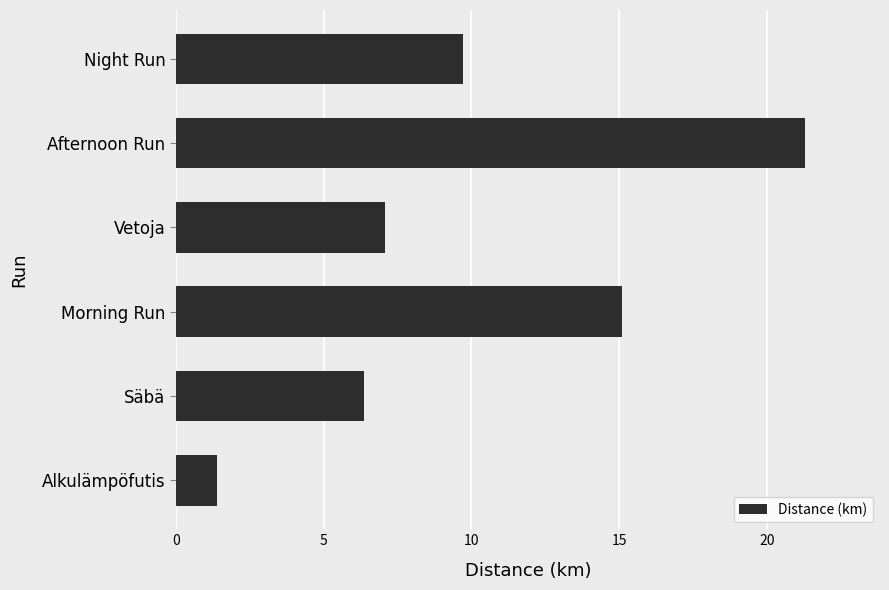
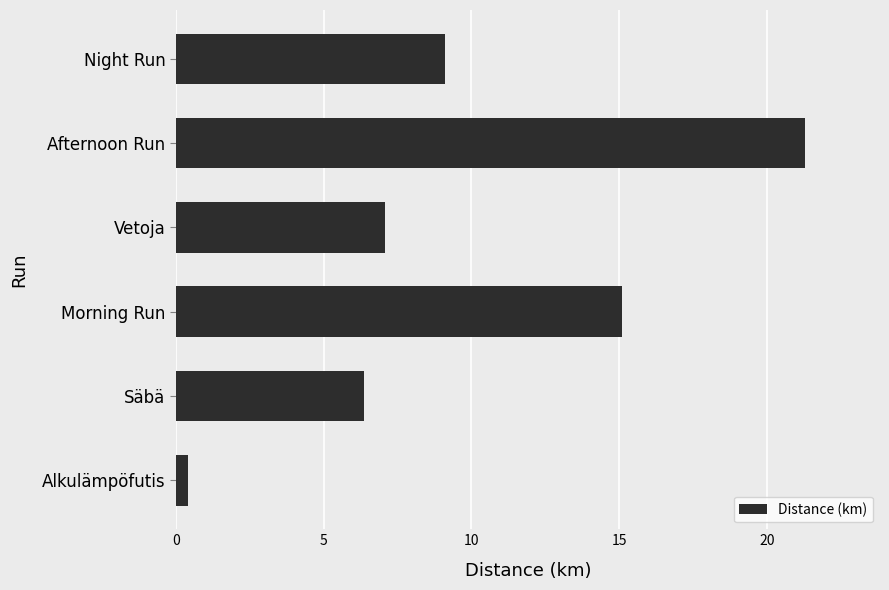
Night Run: 9.7 -> 9.1
Alkulämpöfutis: 1.4 -> 0.4
